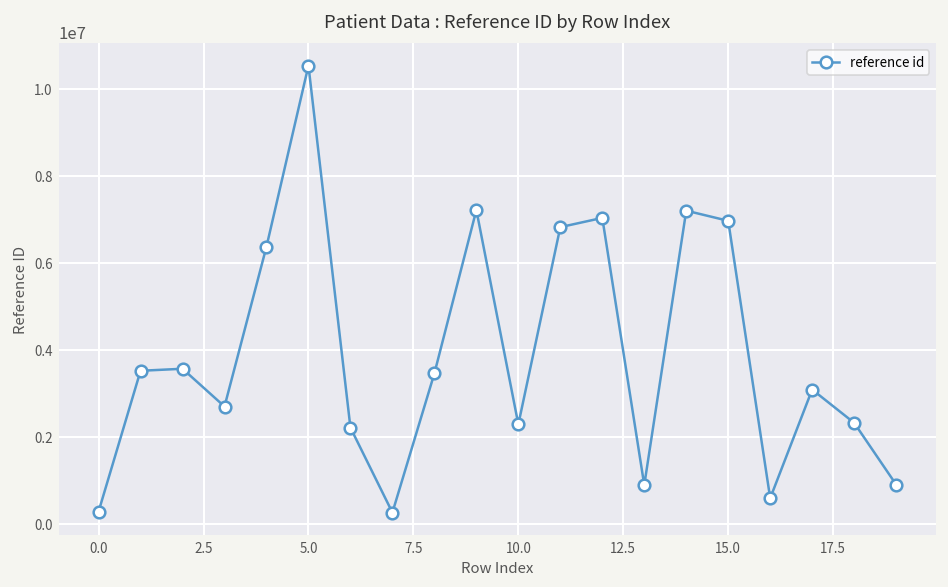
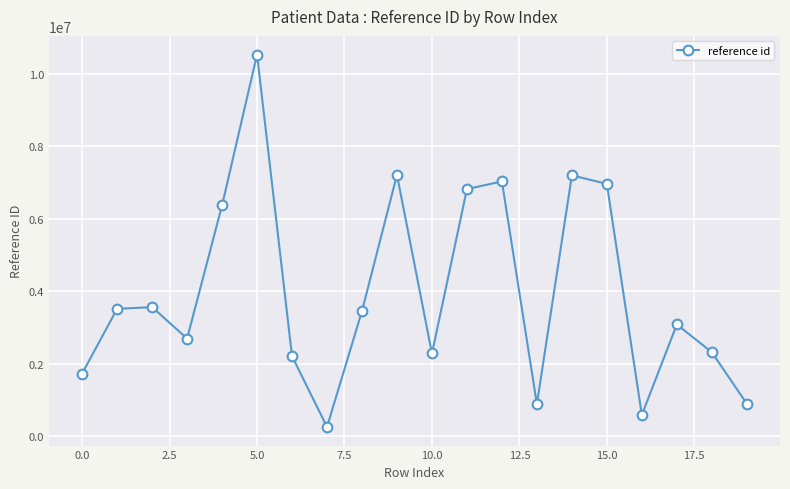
0.0: 300000 -> 1700000
